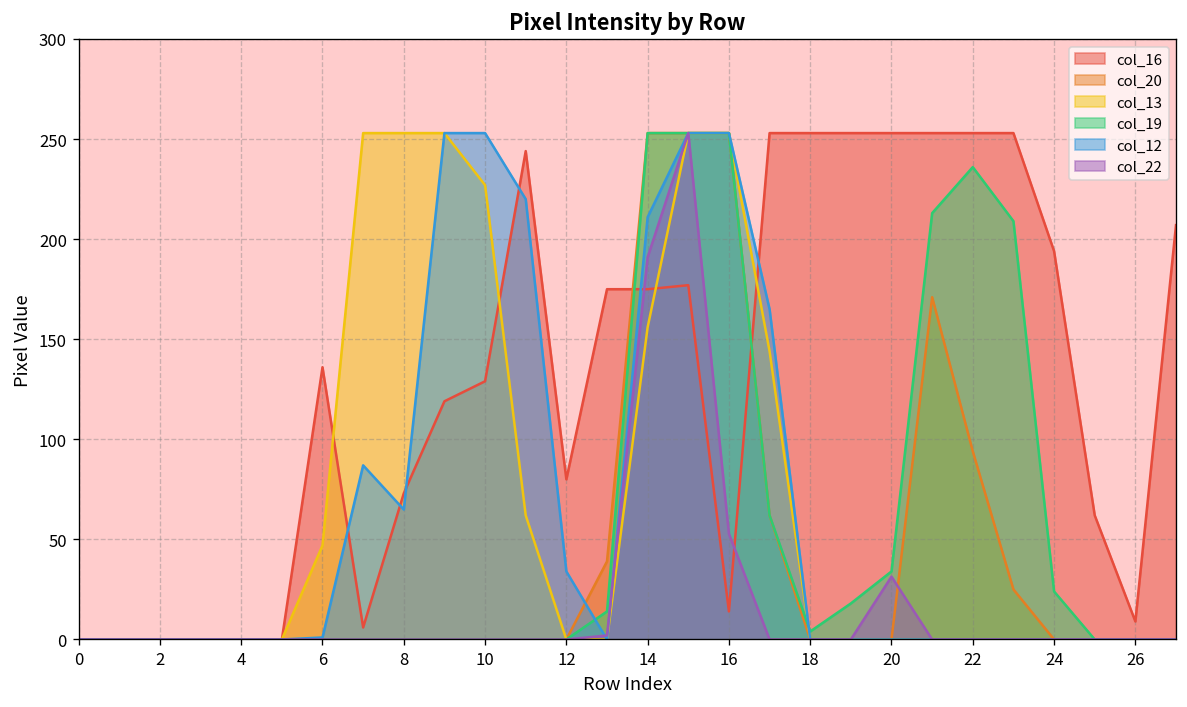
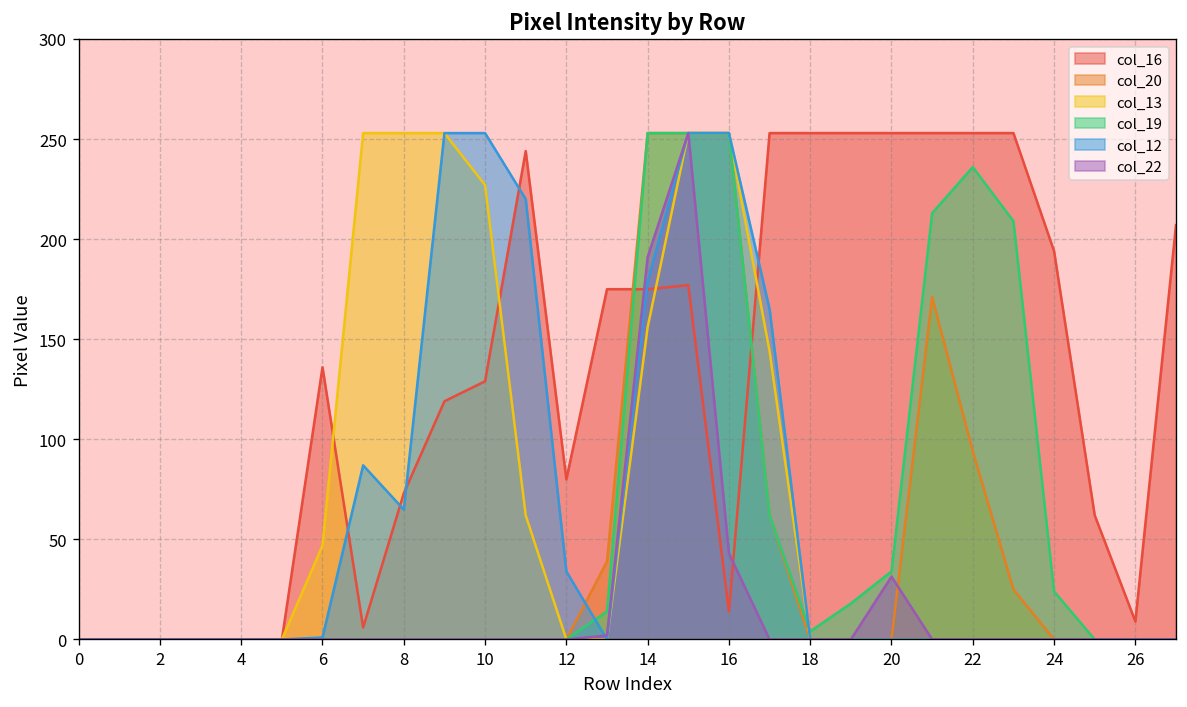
col_12, 14: 211 -> 179
col_22, 16: 53 -> 43
